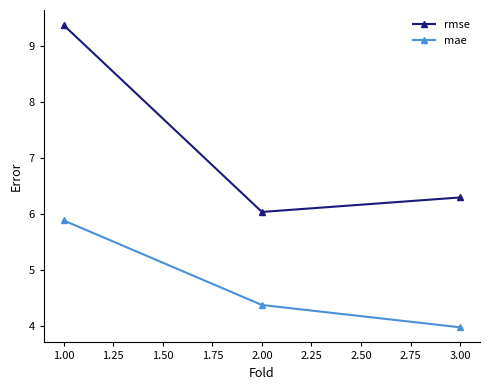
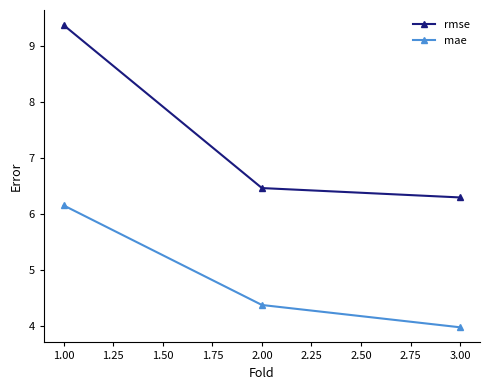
mae, 1.00: 5.9 -> 6.2
rmse, 2.00: 6.0 -> 6.5
